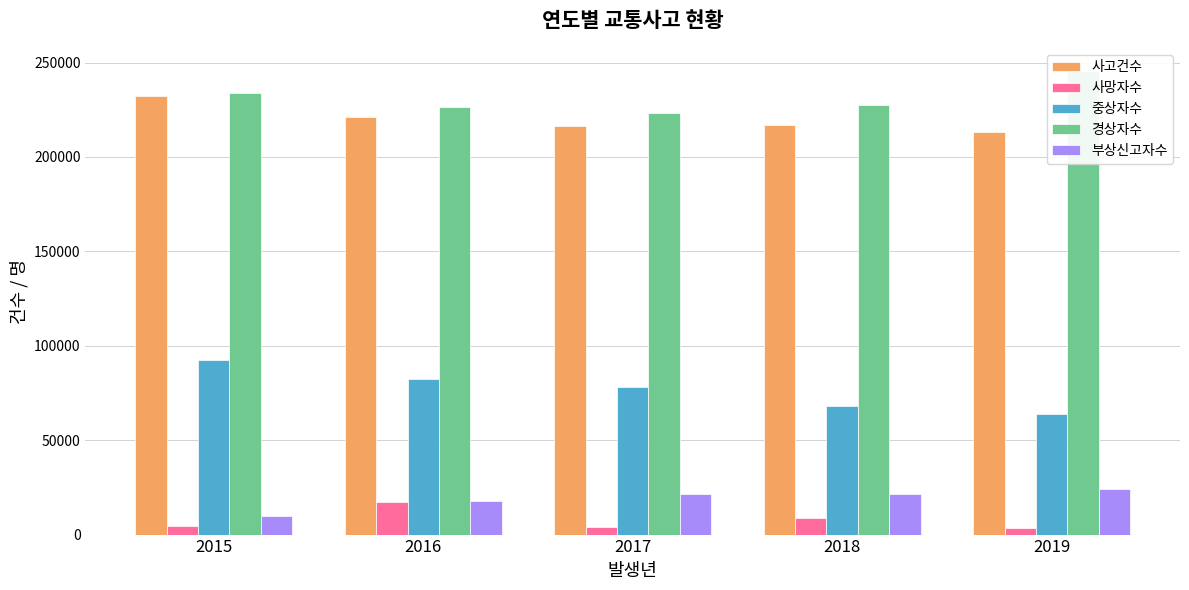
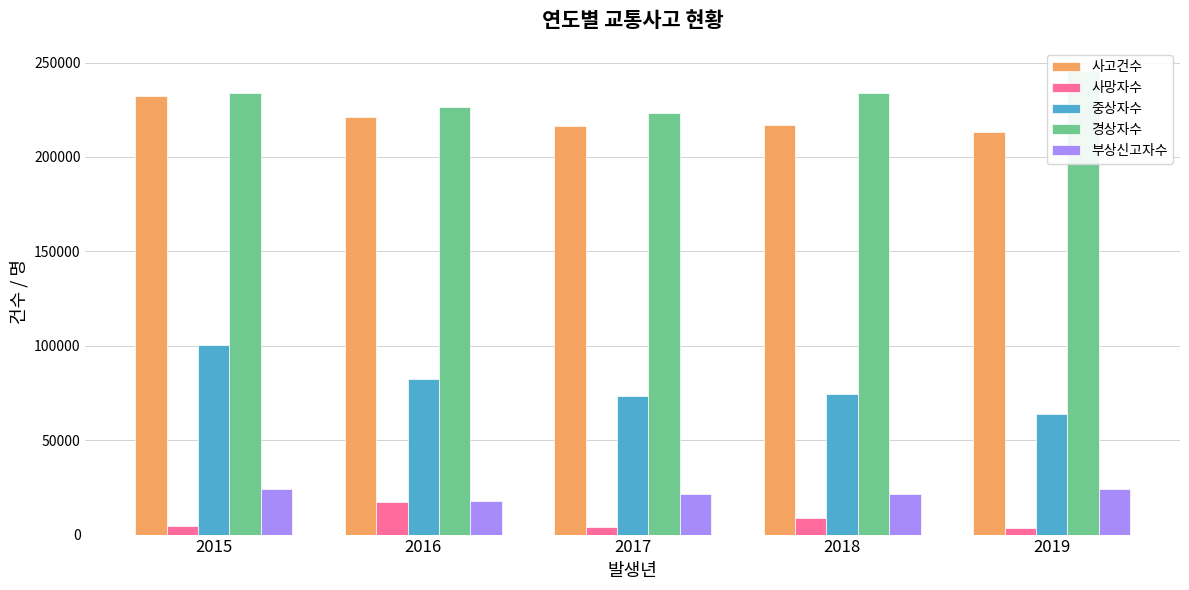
중상자수, 2015: 93000 -> 100000
부상신고자수, 2015: 10000 -> 24000
중상자수, 2017: 78000 -> 73000
중상자수, 2018: 68000 -> 74000
경상자수, 2018: 228000 -> 234000
